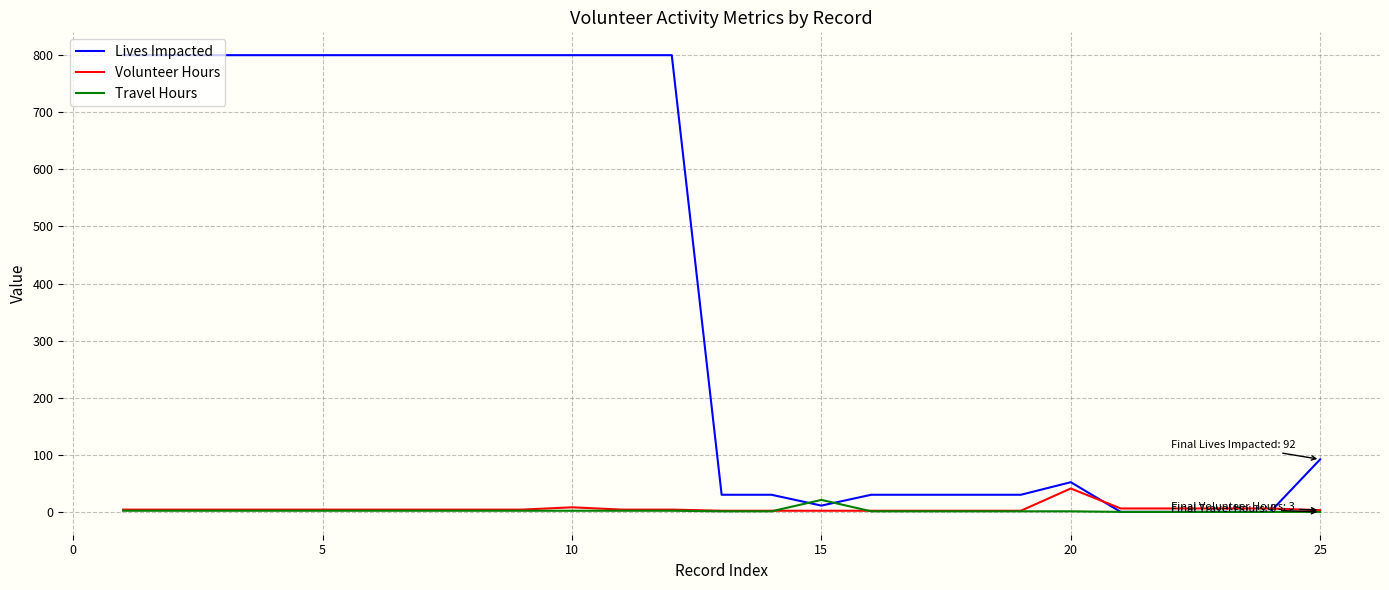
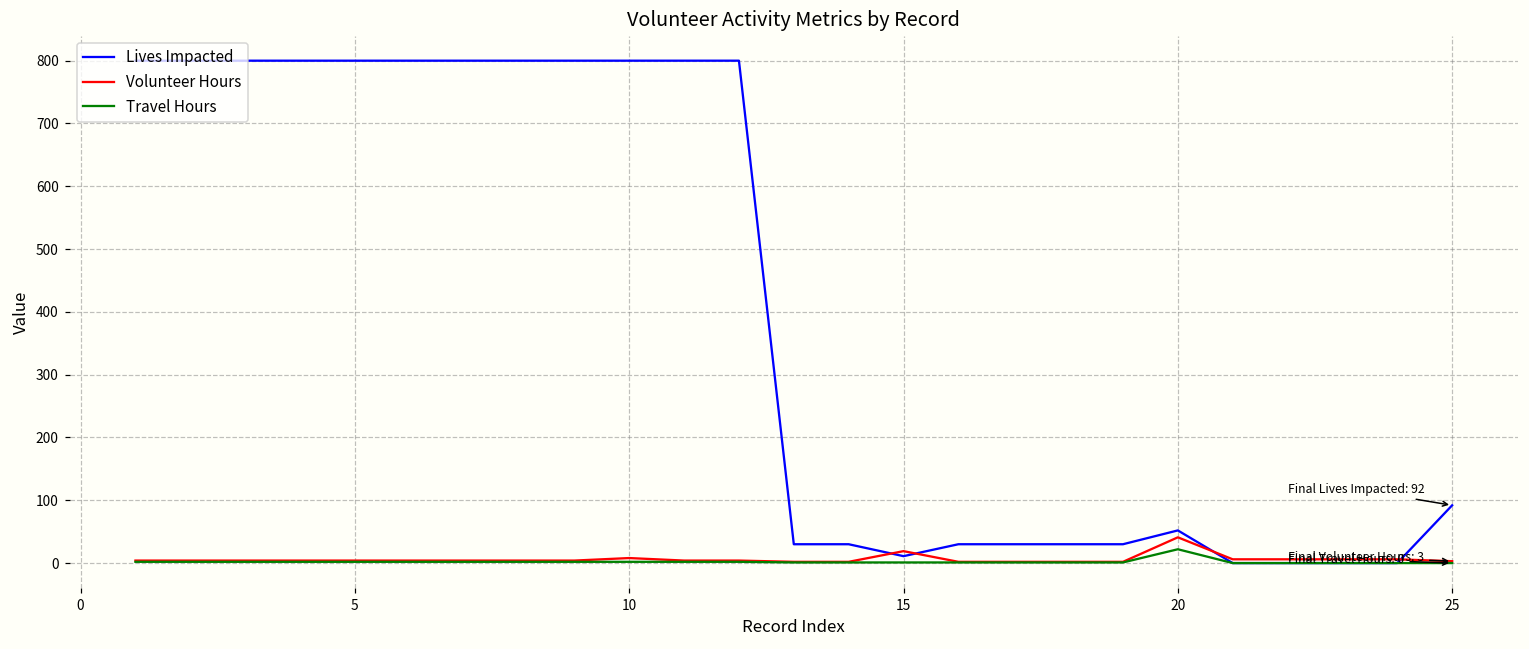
Volunteer Hours, 15: 0 -> 20
Travel Hours, 15: 20 -> 0
Travel Hours, 20: 0 -> 20
